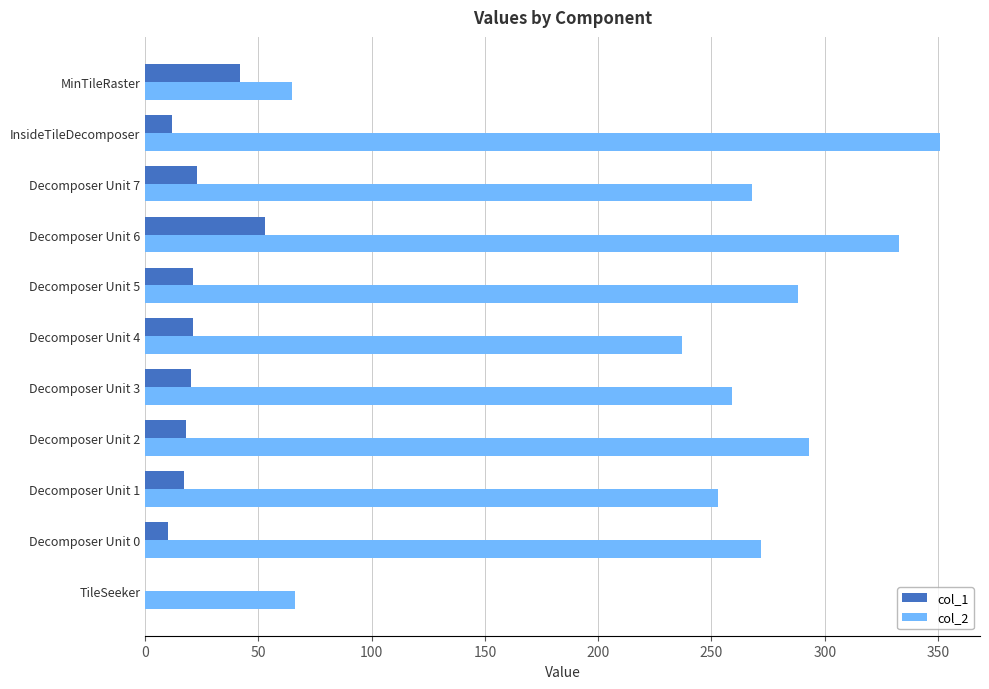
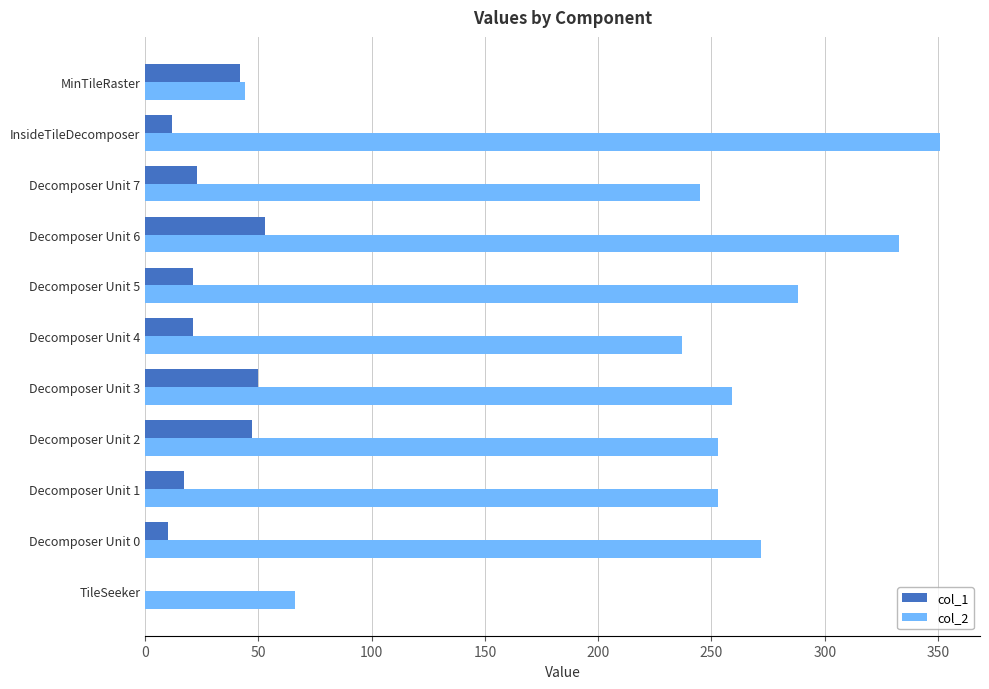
col_2, MinTileRaster: 65 -> 44
col_2, Decomposer Unit 7: 268 -> 245
col_1, Decomposer Unit 3: 20 -> 50
col_1, Decomposer Unit 2: 18 -> 47
col_2, Decomposer Unit 2: 293 -> 253
